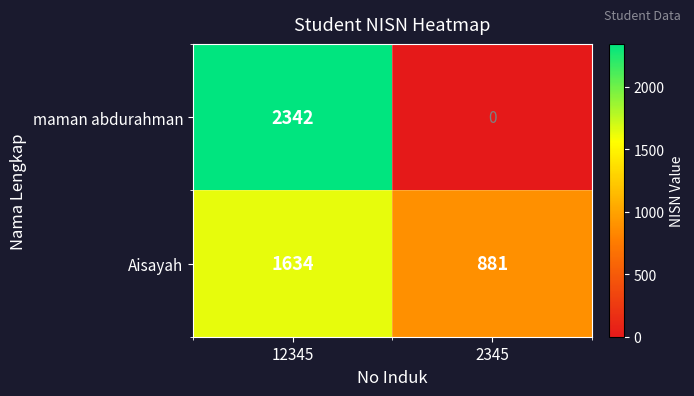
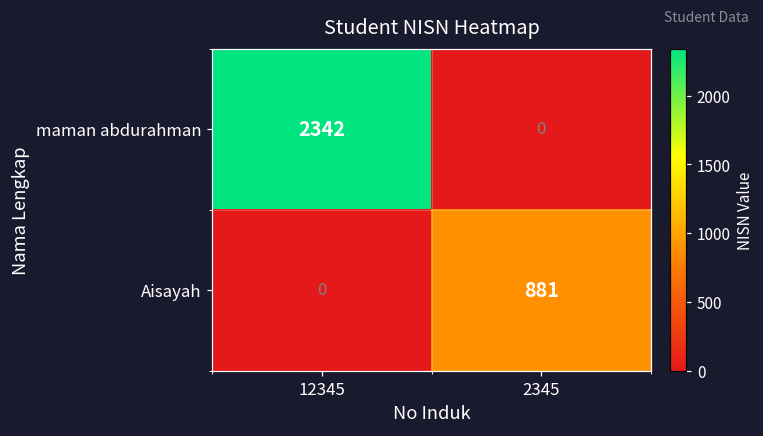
Aisayah, 12345: 1634 -> 0
